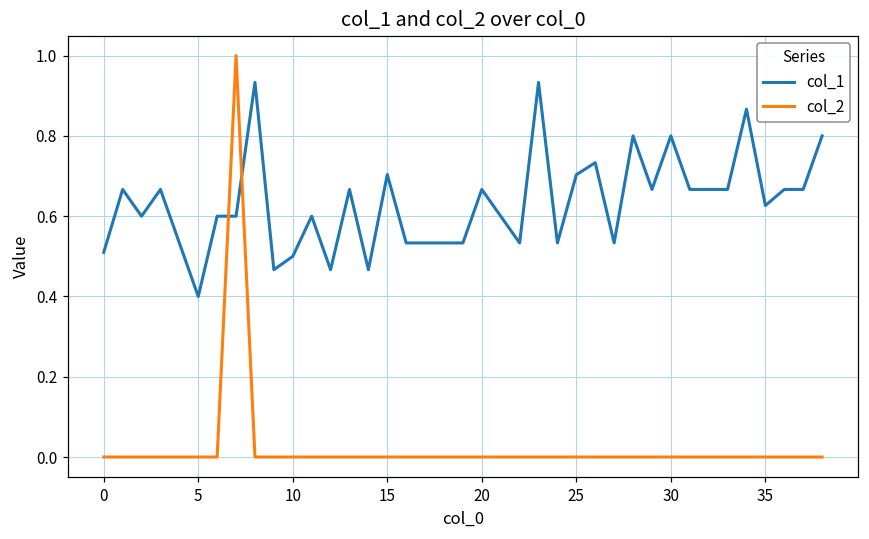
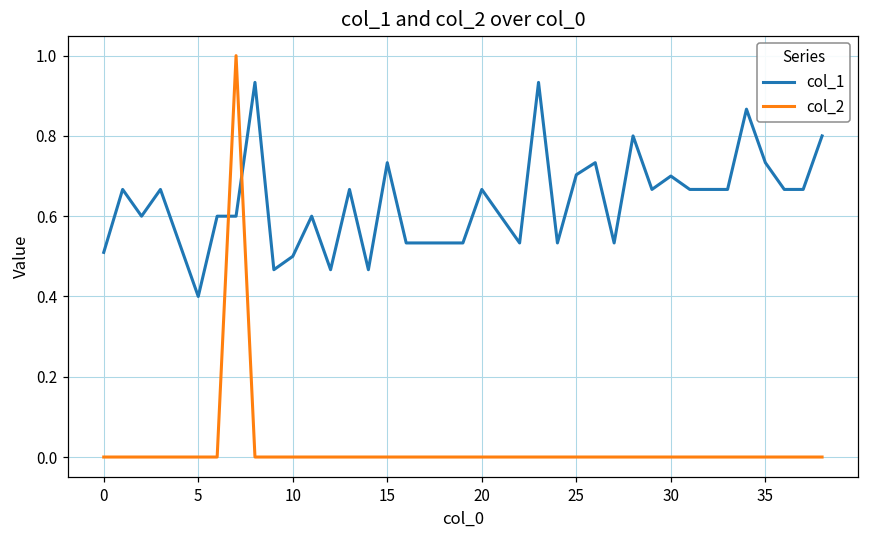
col_1, 15: 0.70 -> 0.73
col_1, 30: 0.8 -> 0.7
col_1, 35: 0.63 -> 0.73
